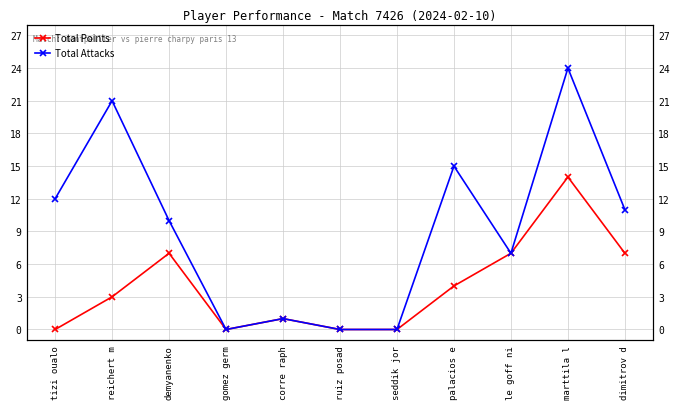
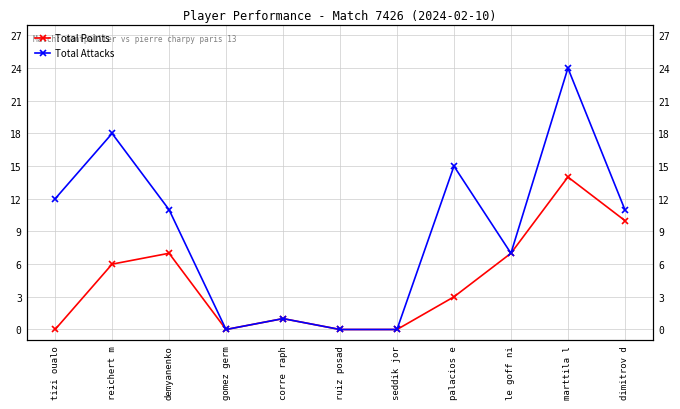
Total Points, reichert m: 3 -> 6
Total Attacks, reichert m: 21 -> 18
Total Attacks, demyanenko: 10 -> 11
Total Points, palacios e: 4 -> 3
Total Points, dimitrov d: 7 -> 10
